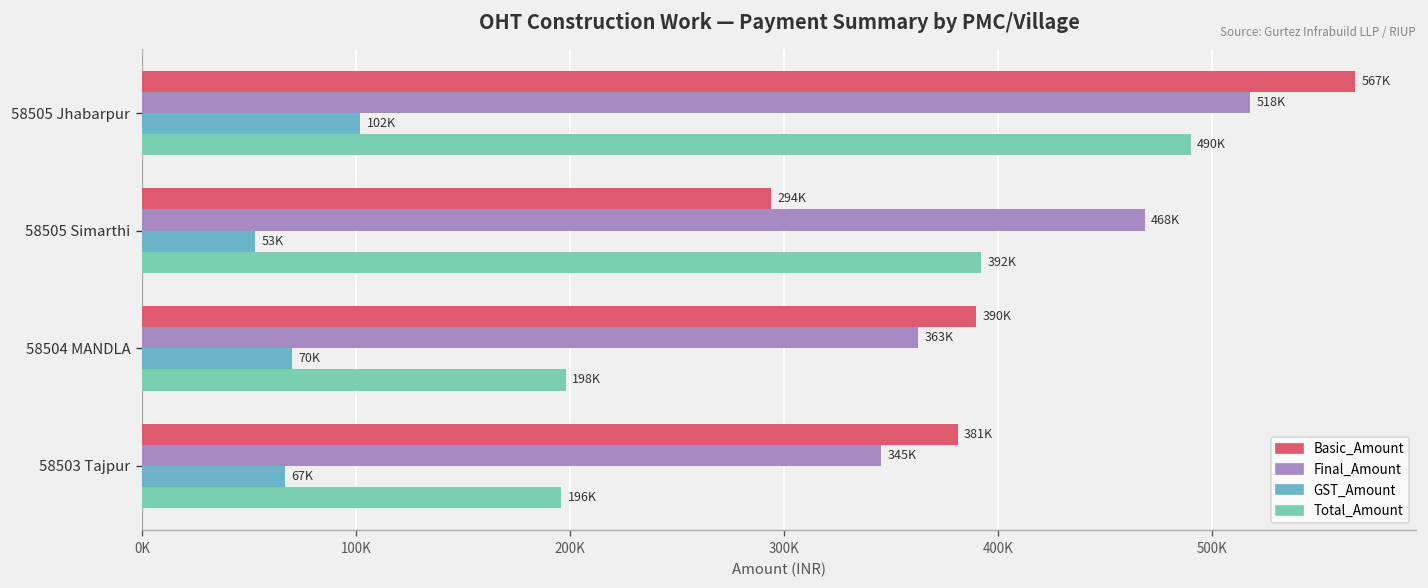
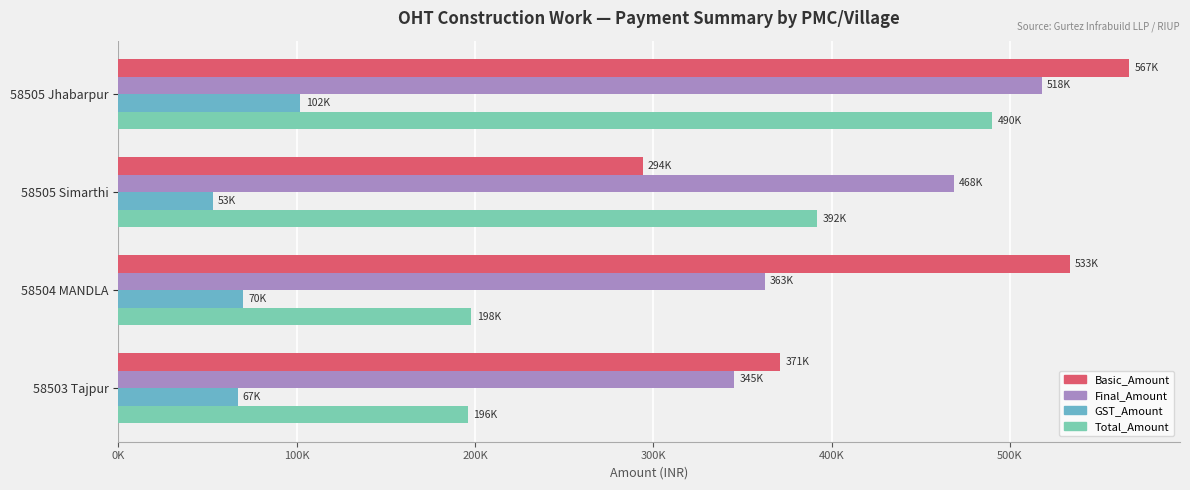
Basic_Amount, 58504 MANDLA: 390K -> 533K
Basic_Amount, 58503 Tajpur: 381K -> 371K
